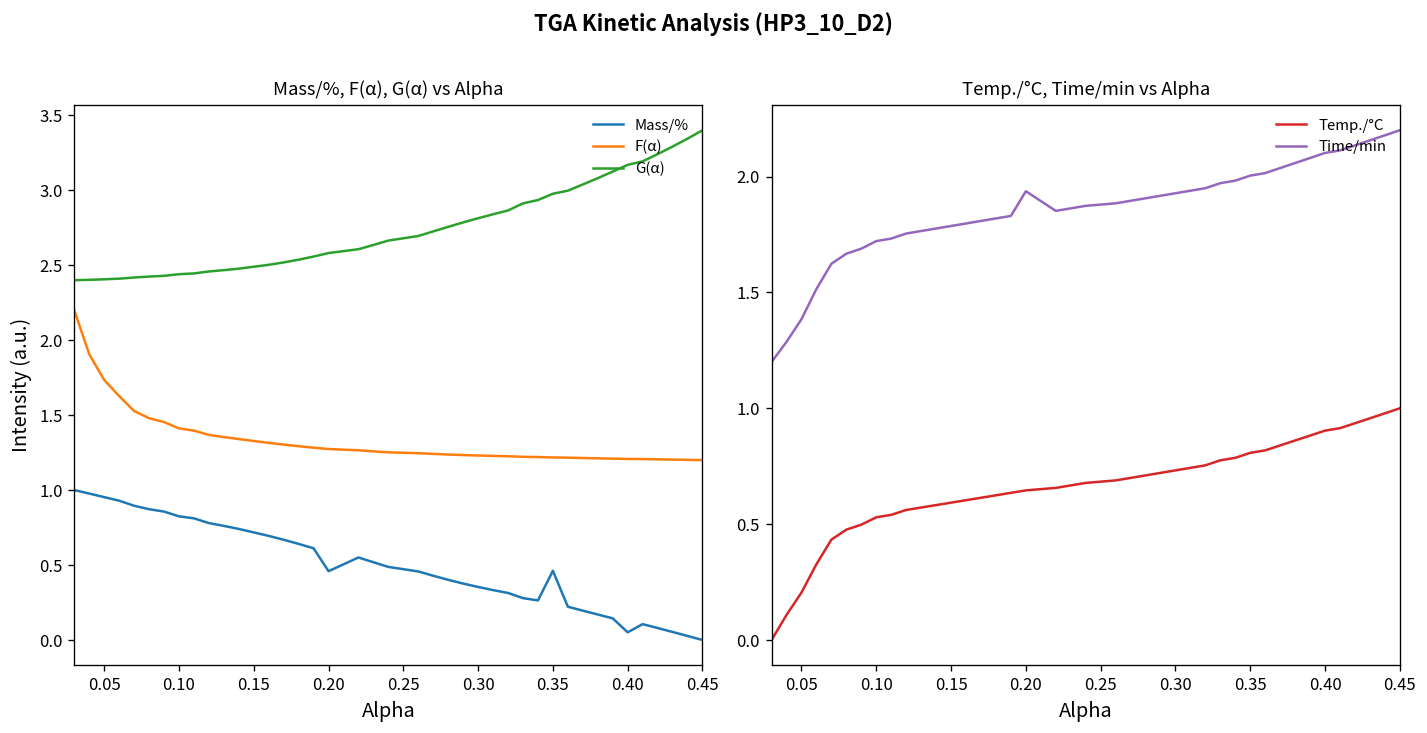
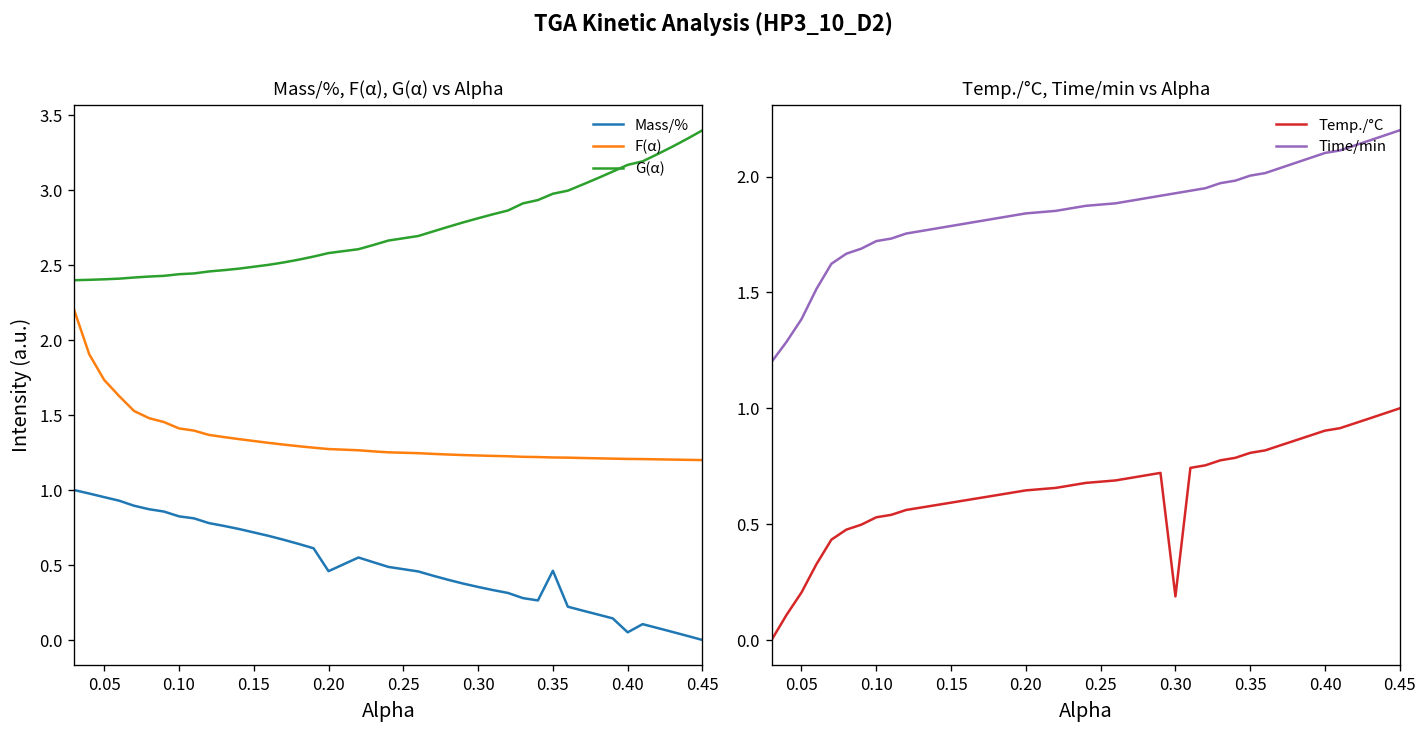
Temp./°C, Time/min vs Alpha, Time/min, 0.20: 1.94 -> 1.84
Temp./°C, Time/min vs Alpha, Temp./°C, 0.30: 0.73 -> 0.19
